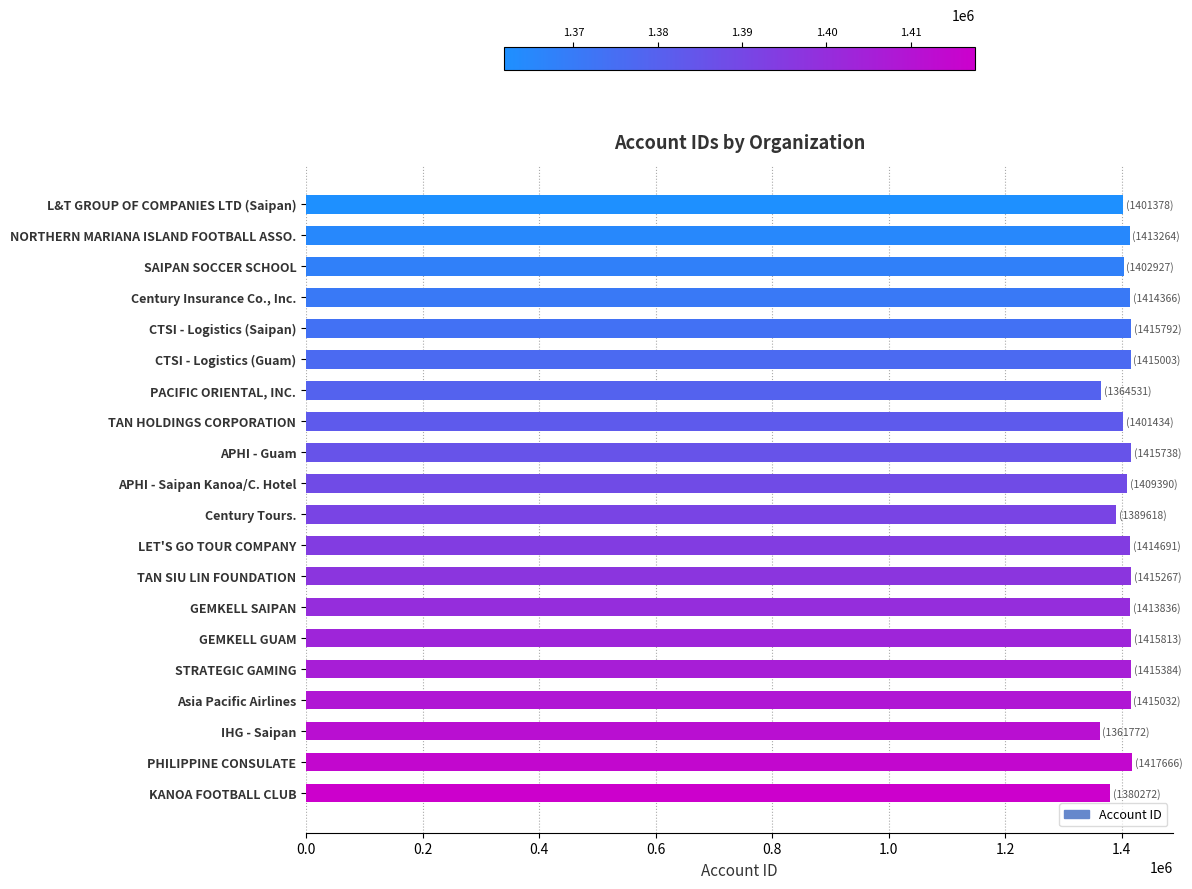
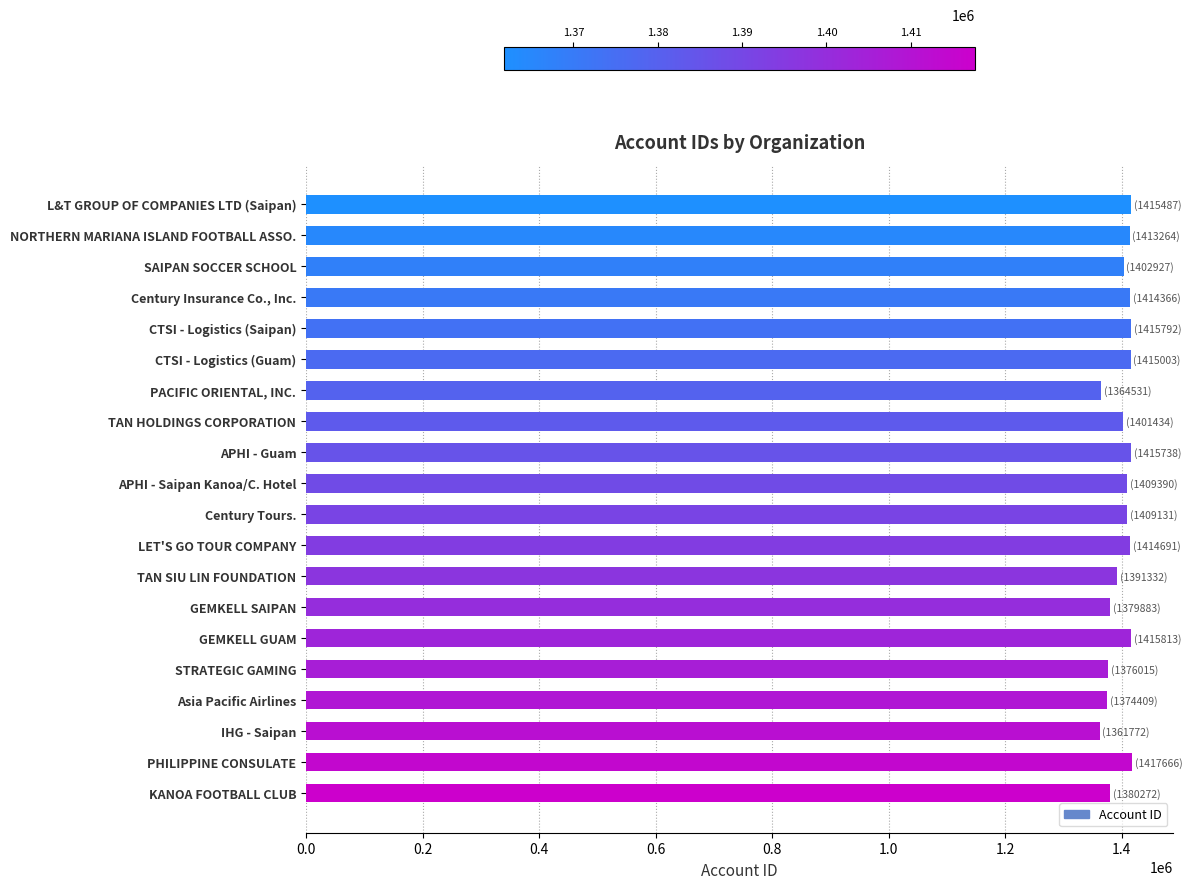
L&T GROUP OF COMPANIES LTD (Saipan): (1401378) -> (1415487)
Century Tours.: (1389618) -> (1409131)
TAN SIU LIN FOUNDATION: (1415267) -> (1391332)
GEMKELL SAIPAN: (1413836) -> (1379883)
STRATEGIC GAMING: (1415384) -> (1376015)
Asia Pacific Airlines: (1415032) -> (1374409)
